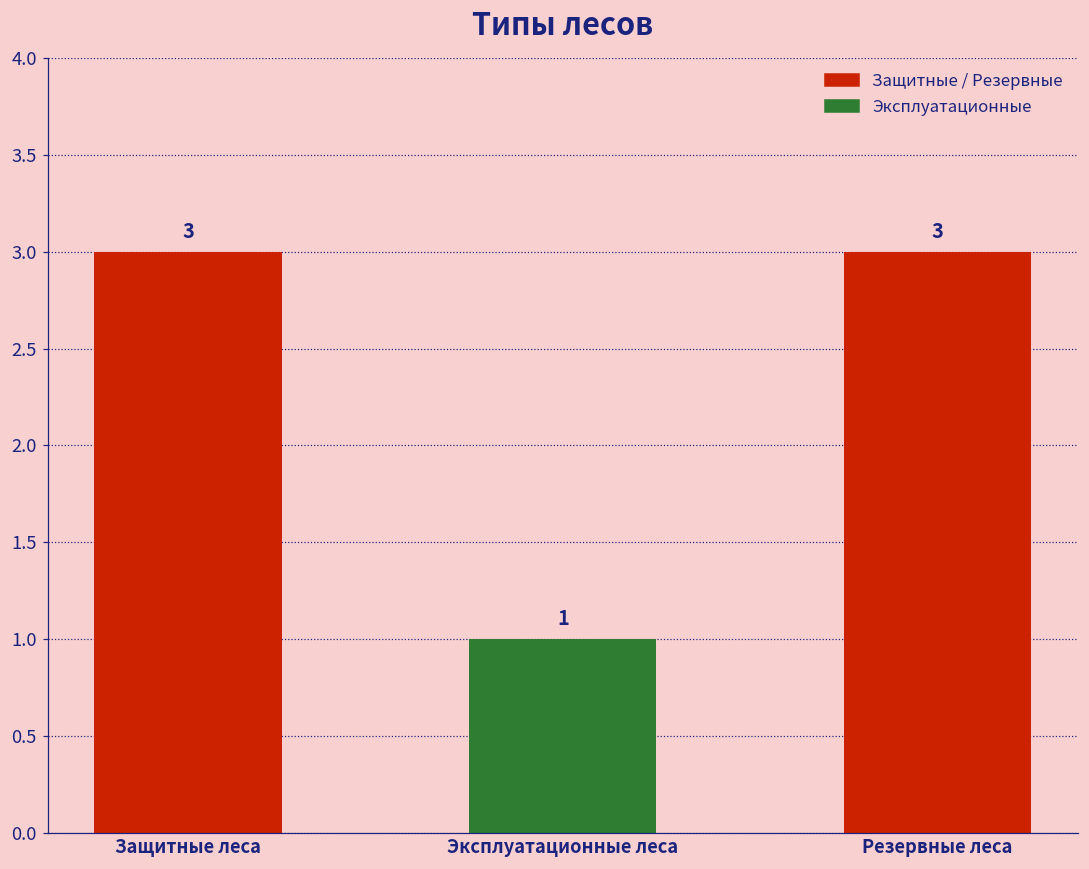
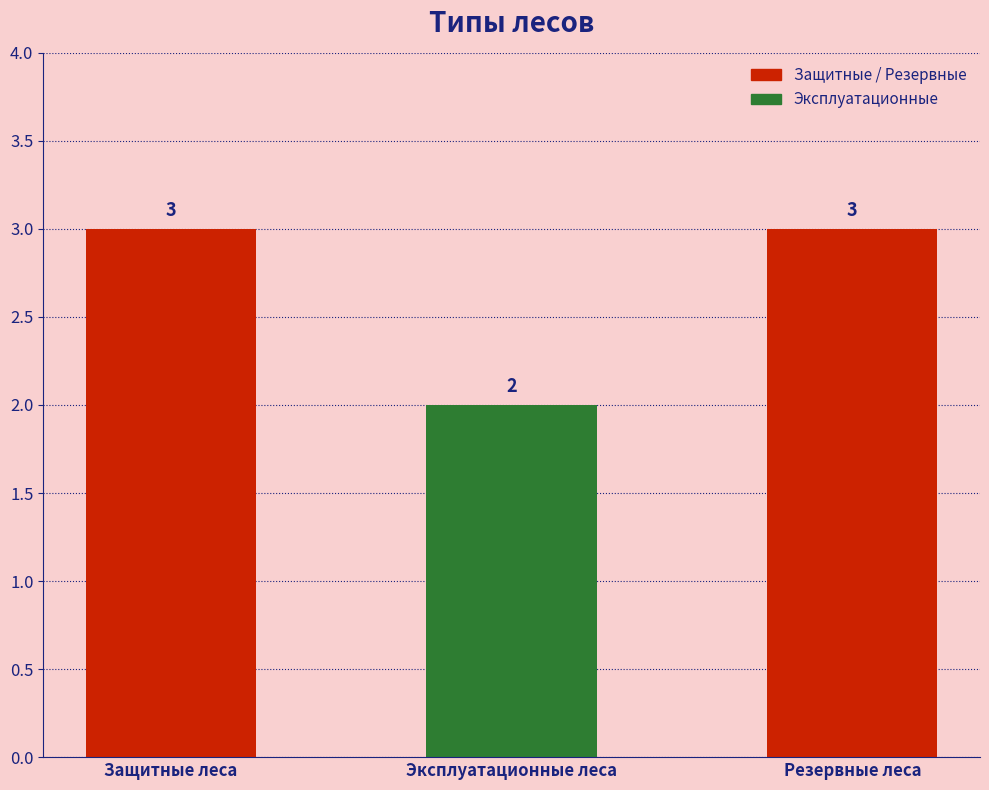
Эксплуатационные леса: 1 -> 2
